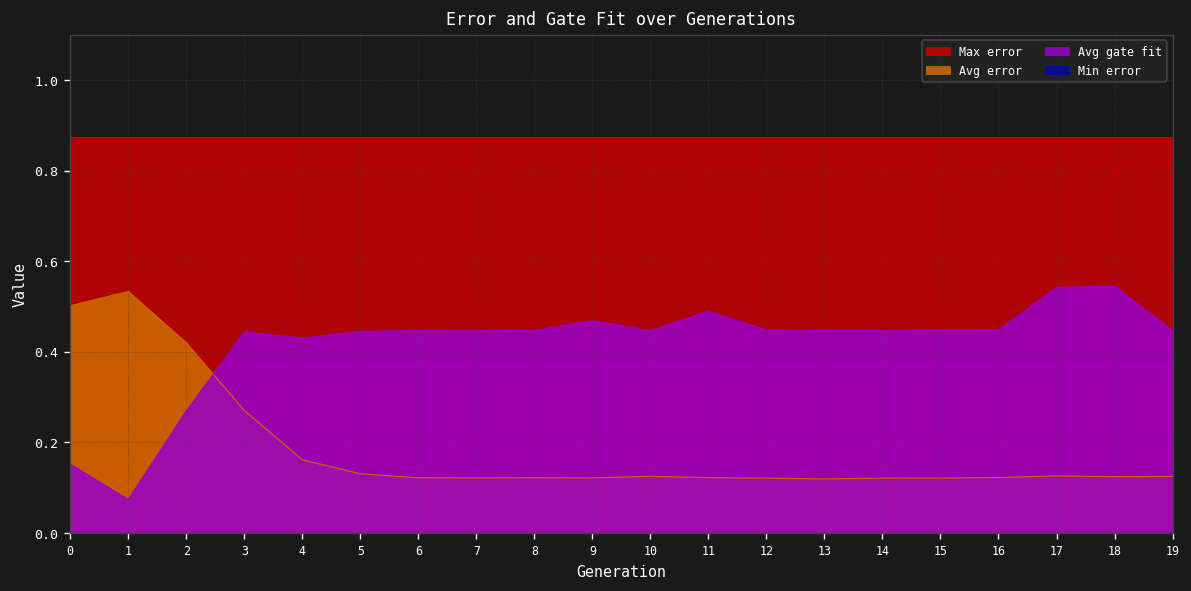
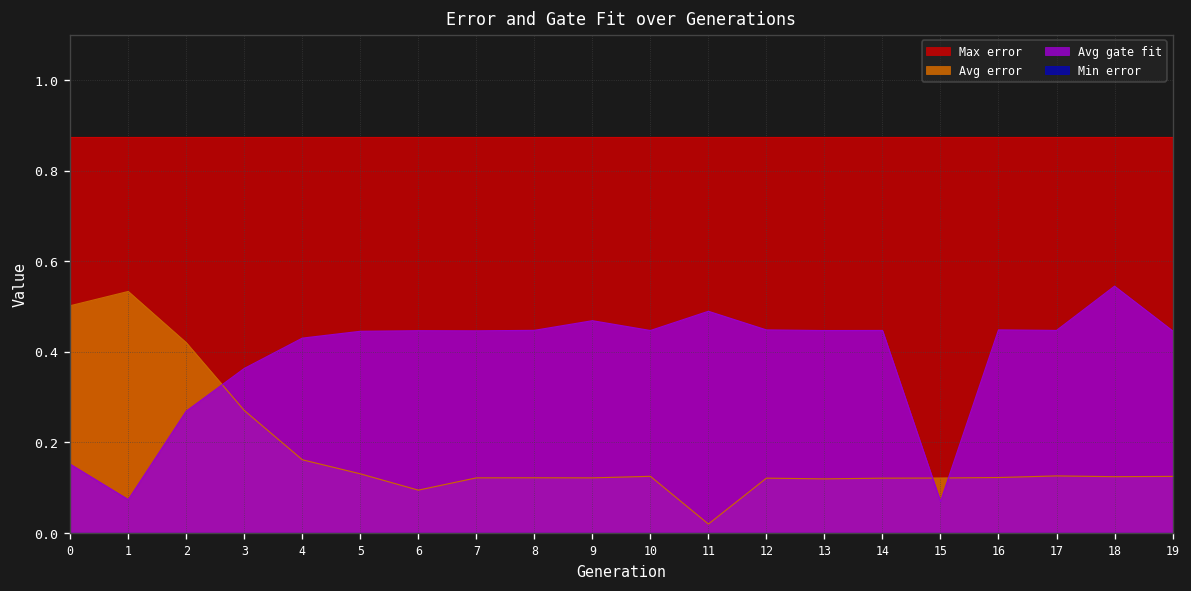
Avg gate fit, 3: 0.44 -> 0.36
Avg error, 6: 0.12 -> 0.09
Avg error, 11: 0.12 -> 0.02
Avg gate fit, 15: 0.45 -> 0.07
Avg gate fit, 17: 0.54 -> 0.45
